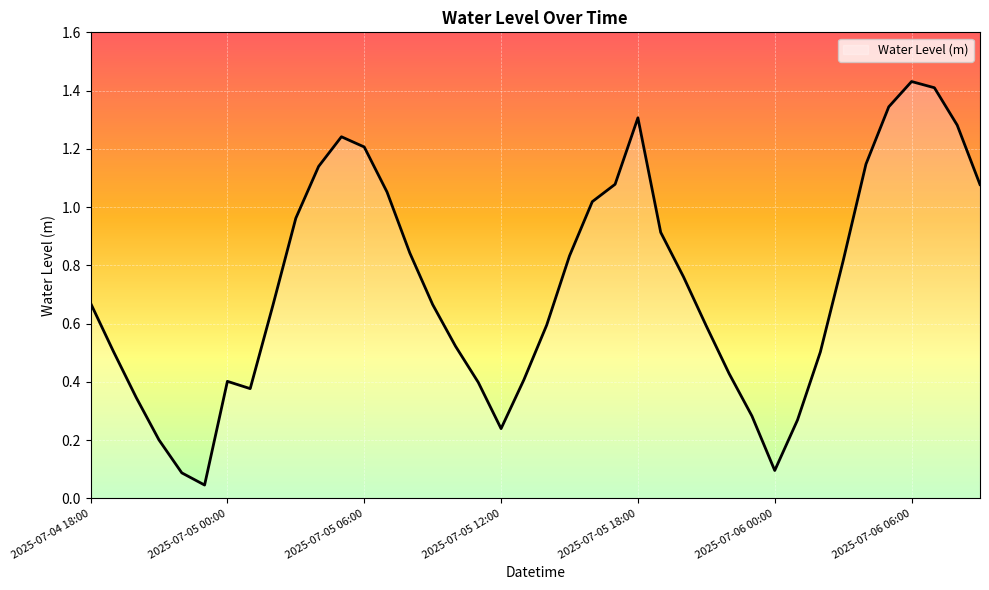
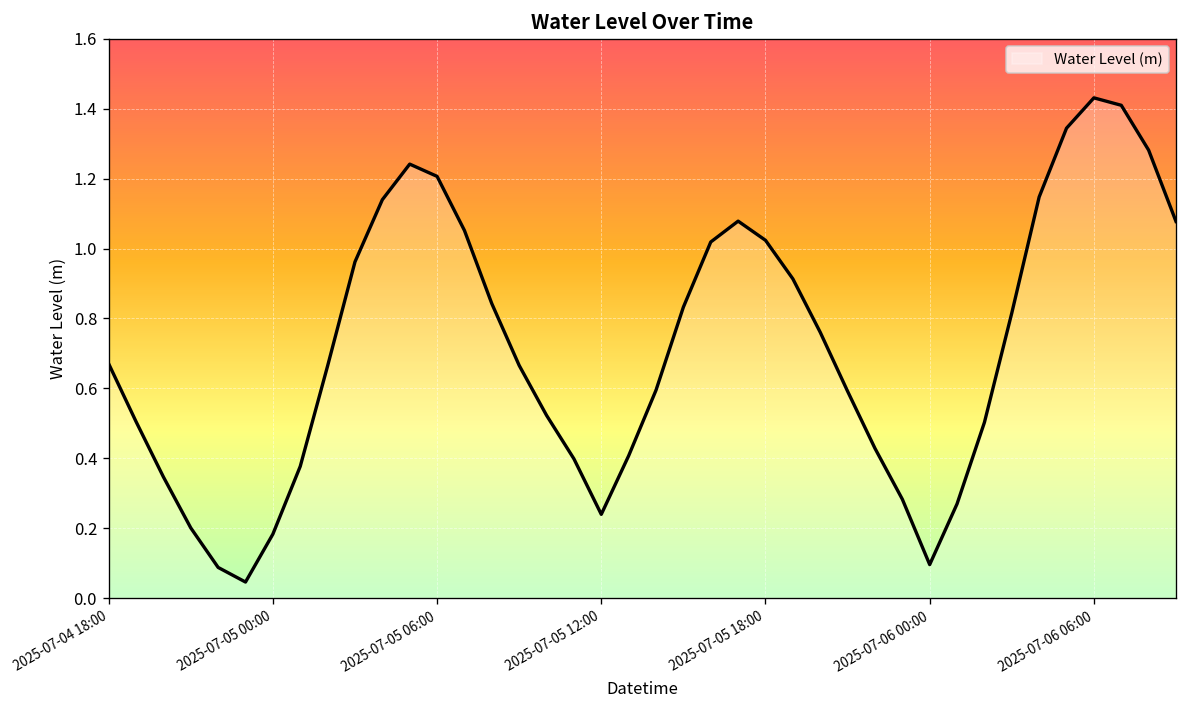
2025-07-05 00:00: 0.40 -> 0.18
2025-07-05 18:00: 1.31 -> 1.02
